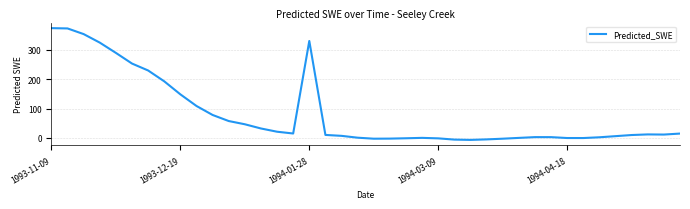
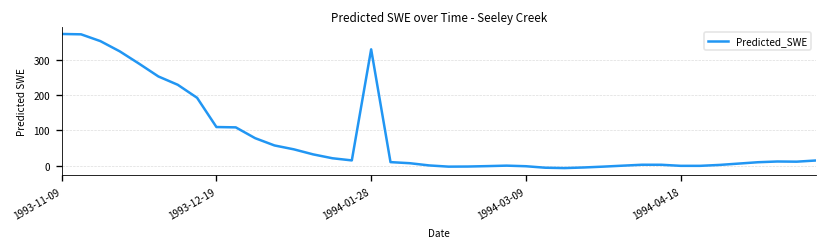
1993-12-19: 150 -> 110
